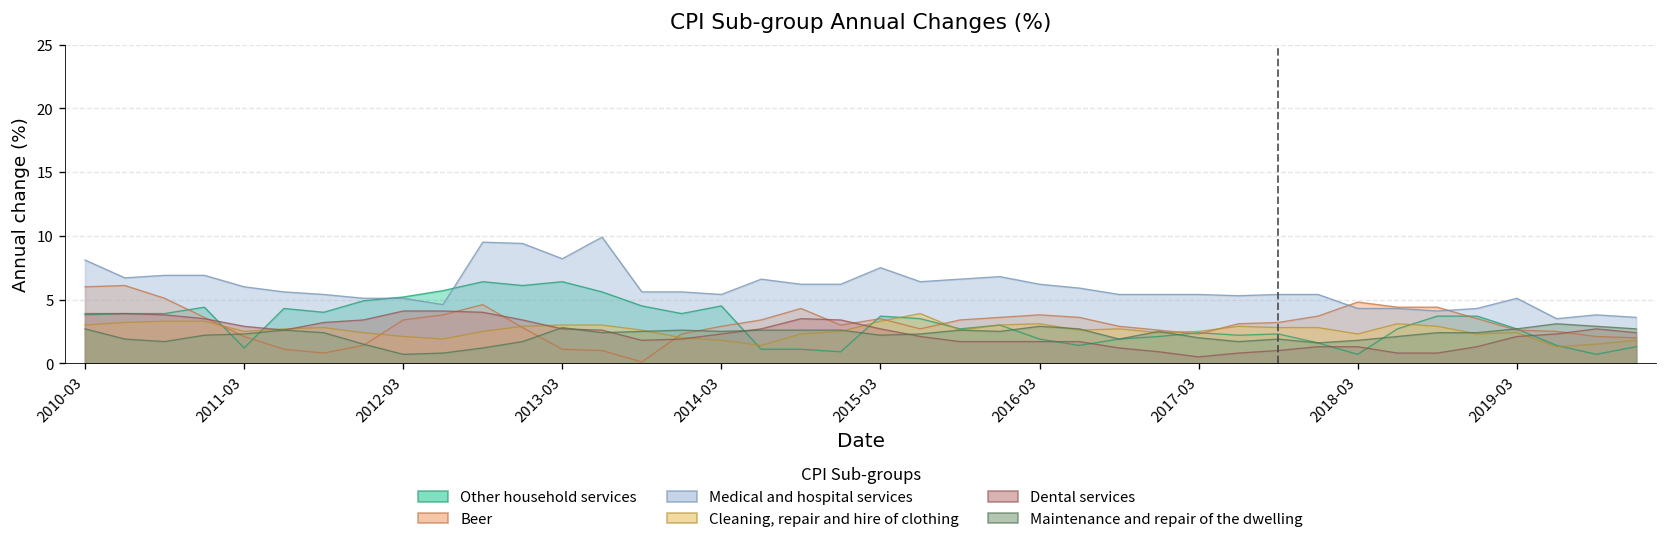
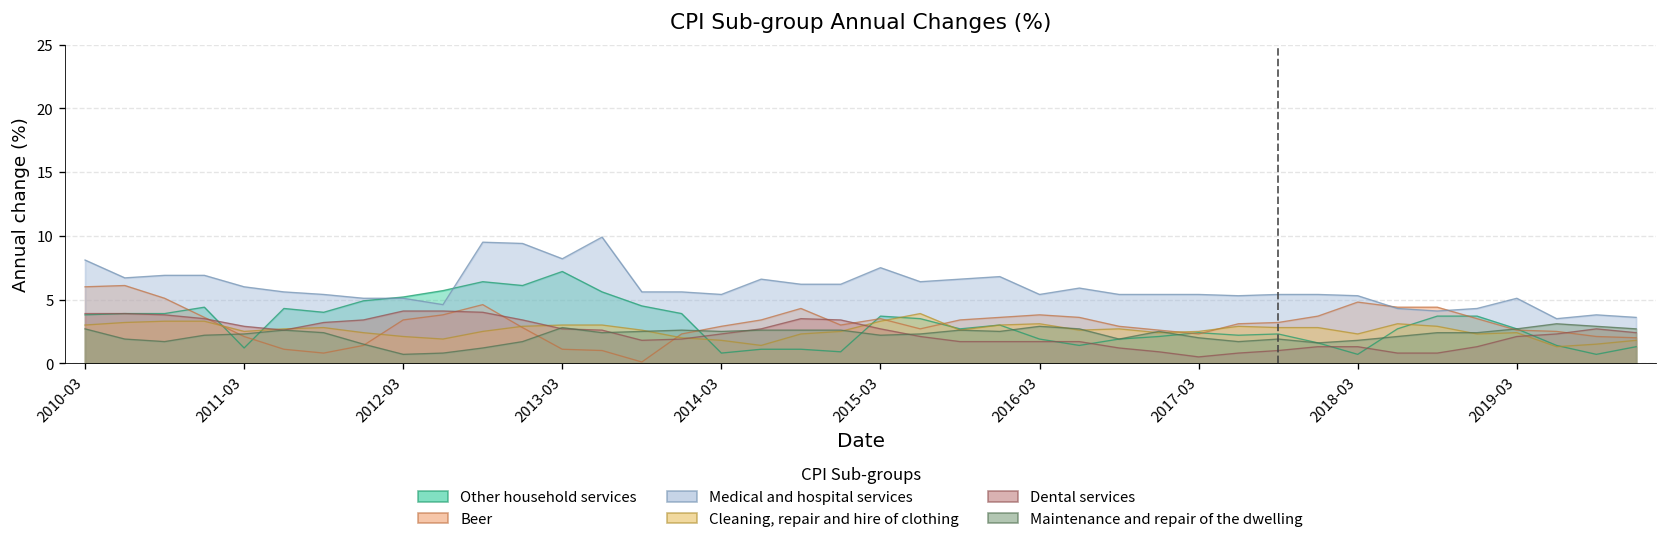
Other household services, 2013-03: 6.4 -> 7.2
Other household services, 2014-03: 4.5 -> 0.8
Medical and hospital services, 2016-03: 6.2 -> 5.4
Medical and hospital services, 2018-03: 4.3 -> 5.3
